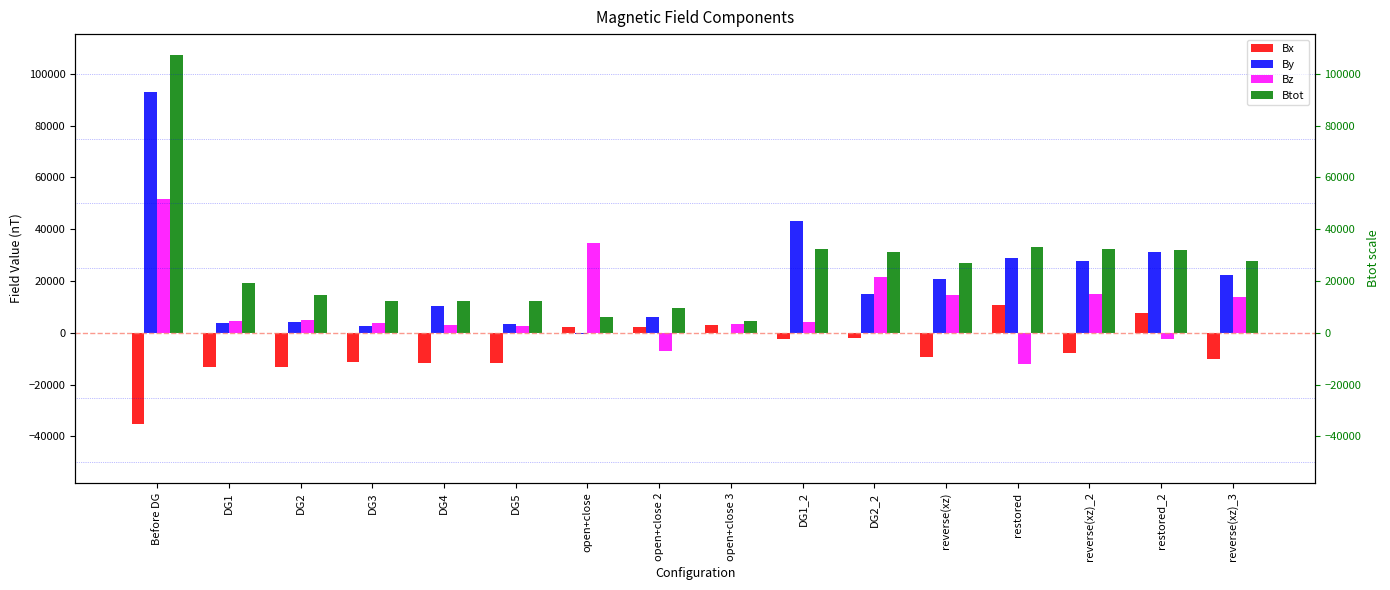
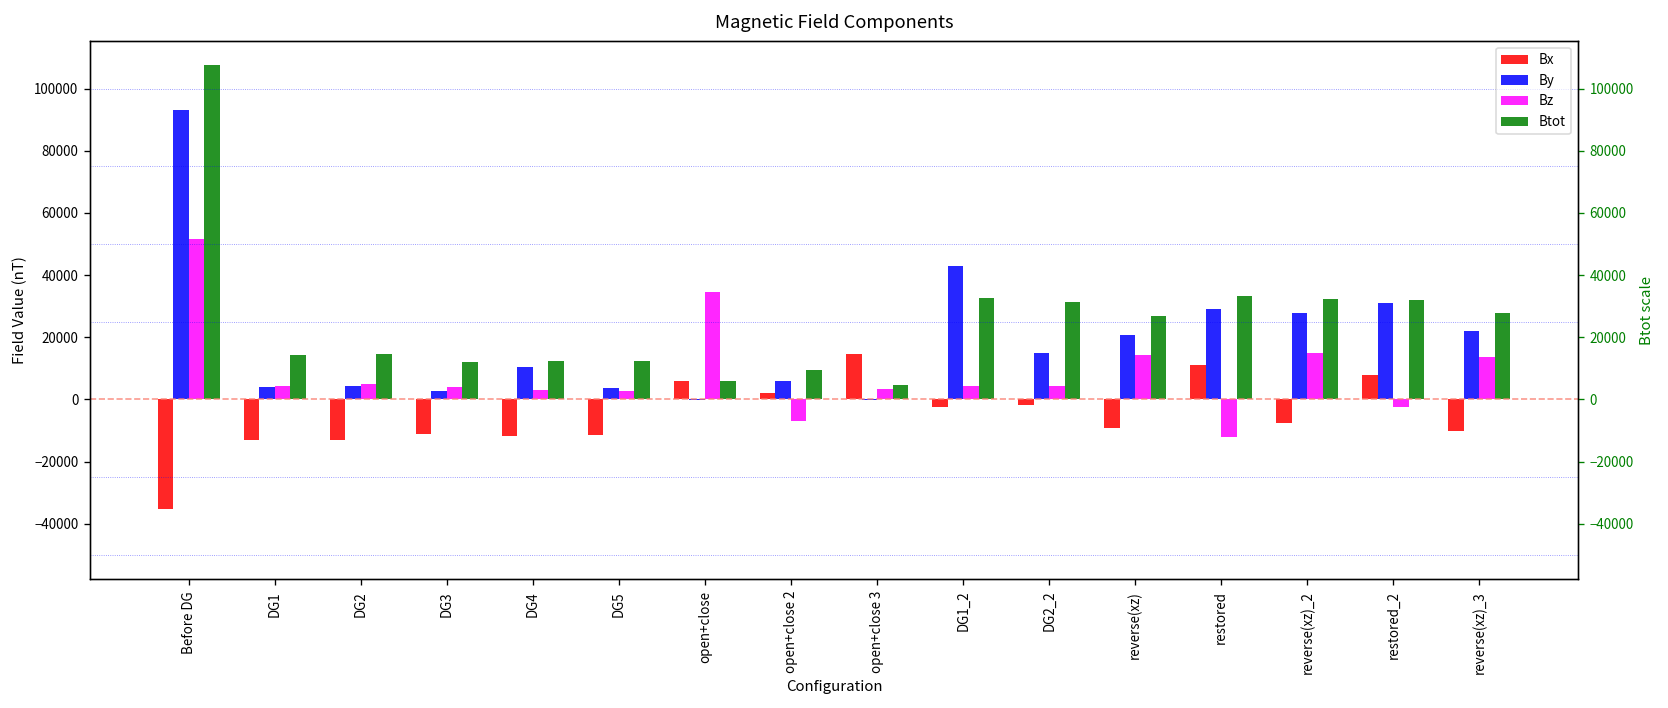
Btot, DG1: 19000 -> 14000
Bx, open+close: 2000 -> 6000
Bx, open+close 3: 3000 -> 14000
Bz, DG2_2: 22000 -> 4000
